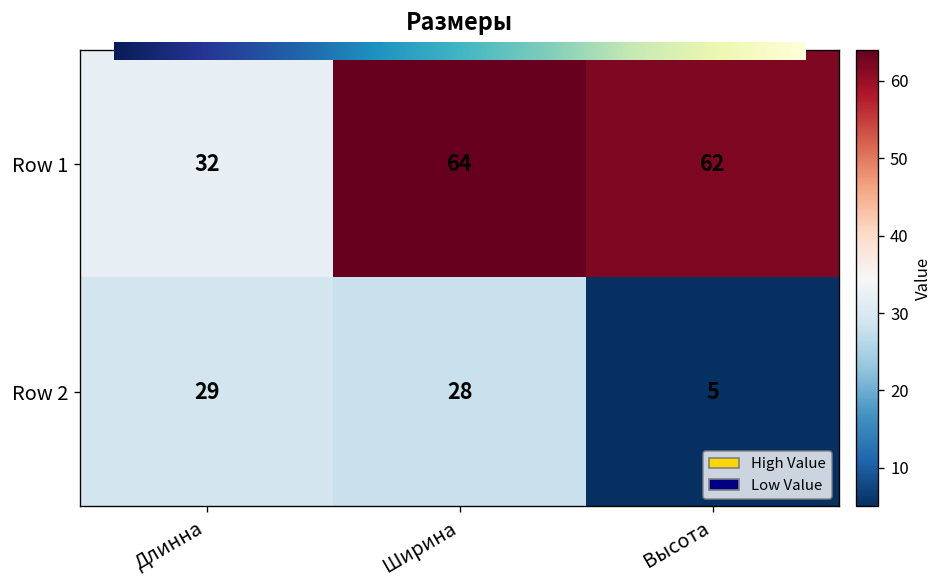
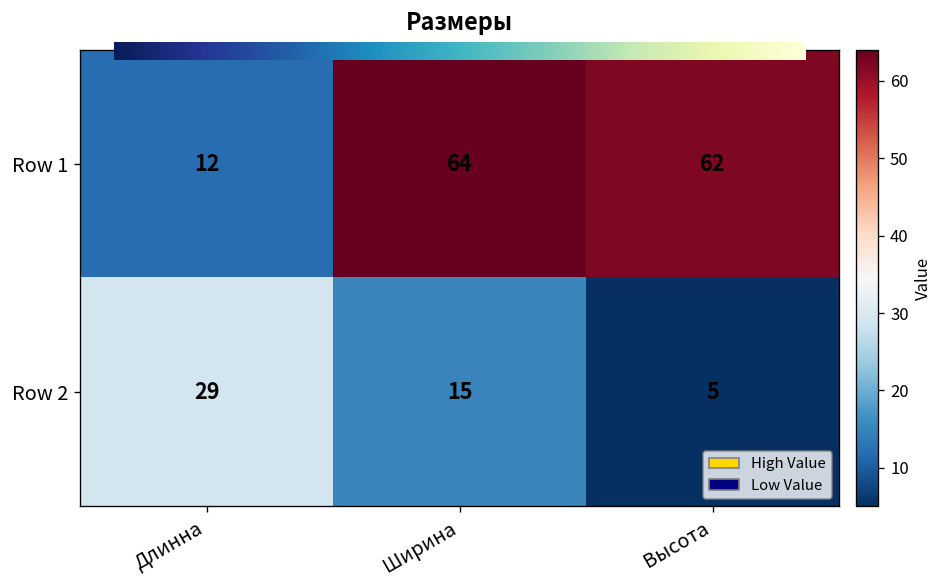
Row 1, Длинна: 32 -> 12
Row 2, Ширина: 28 -> 15
